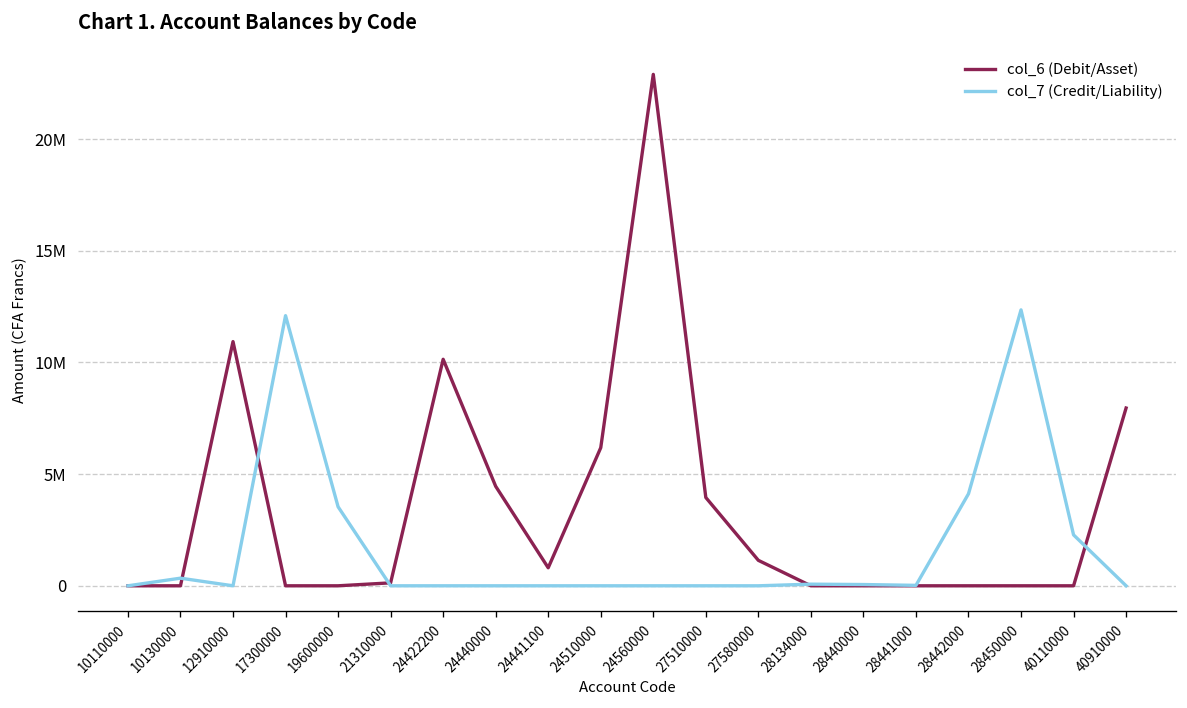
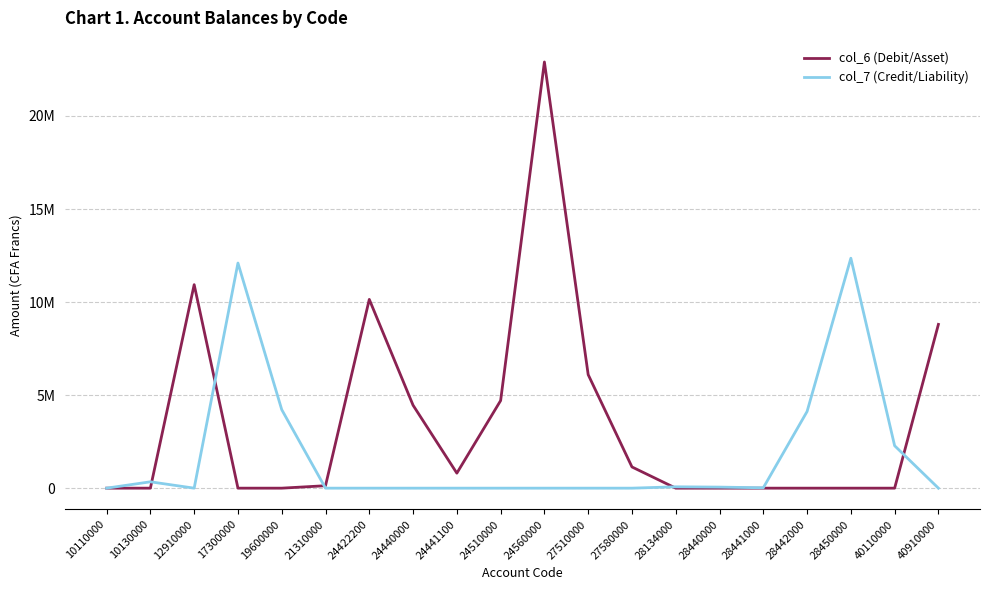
col_7 (Credit/Liability), 19600000: 3500000 -> 4200000
col_6 (Debit/Asset), 24510000: 6200000 -> 4700000
col_6 (Debit/Asset), 27510000: 4000000 -> 6100000
col_6 (Debit/Asset), 40910000: 8000000 -> 8800000
